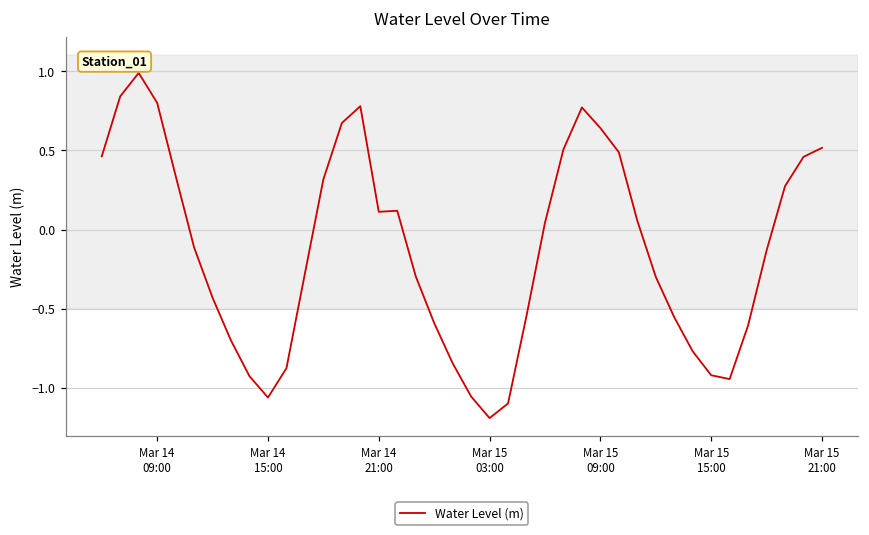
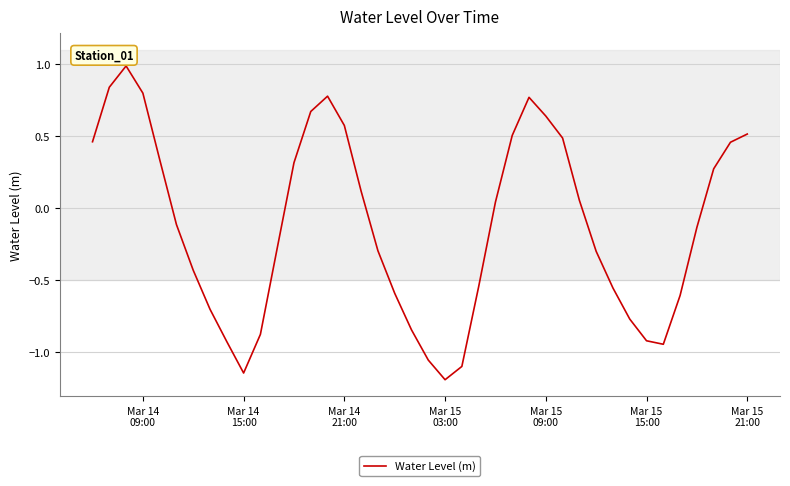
Mar 14 15:00: -1.06 -> -1.14
Mar 14 21:00: 0.11 -> 0.58
